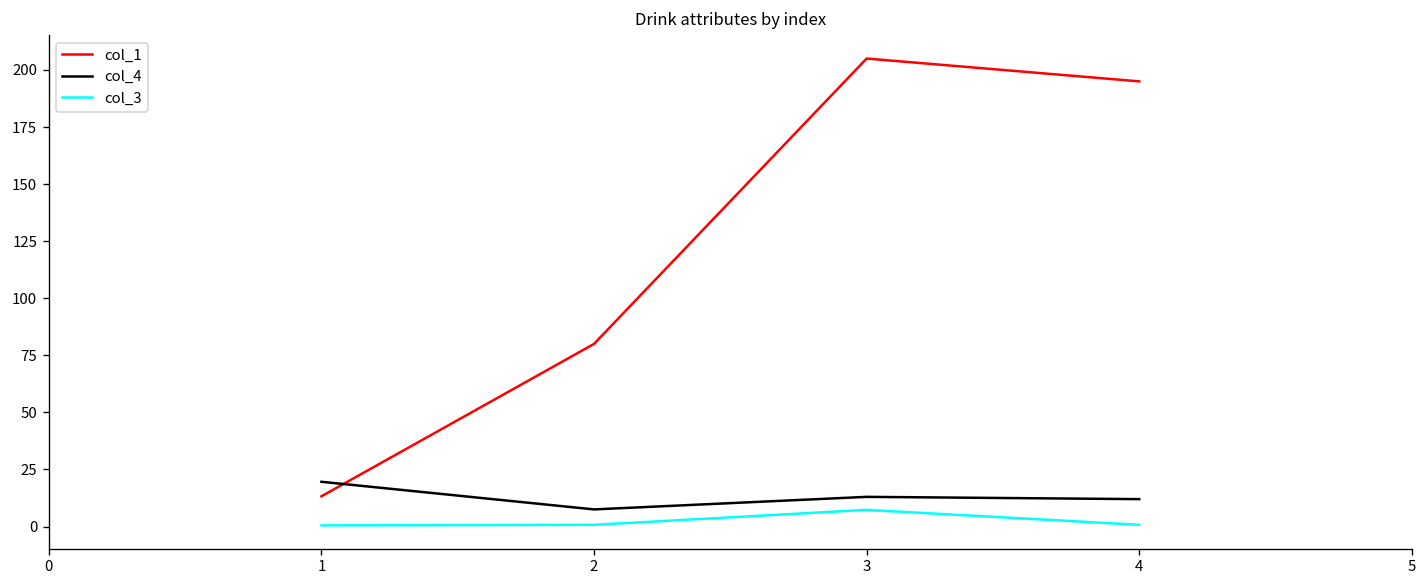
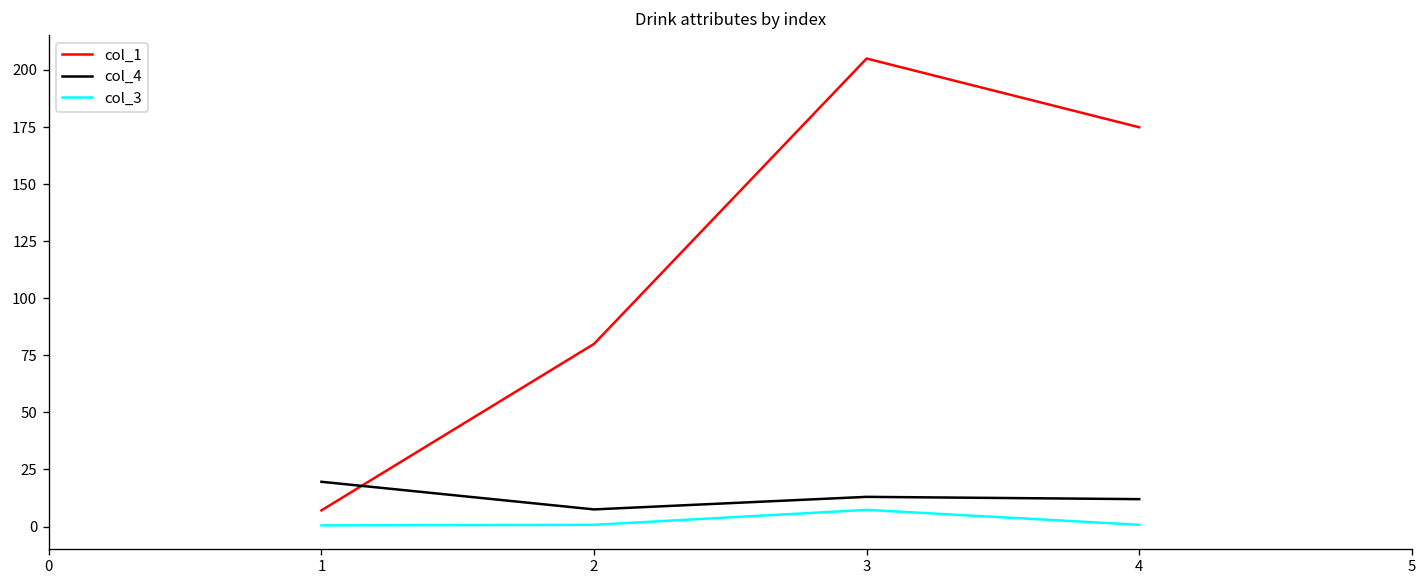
col_1, 1: 13 -> 7
col_1, 4: 195 -> 175
